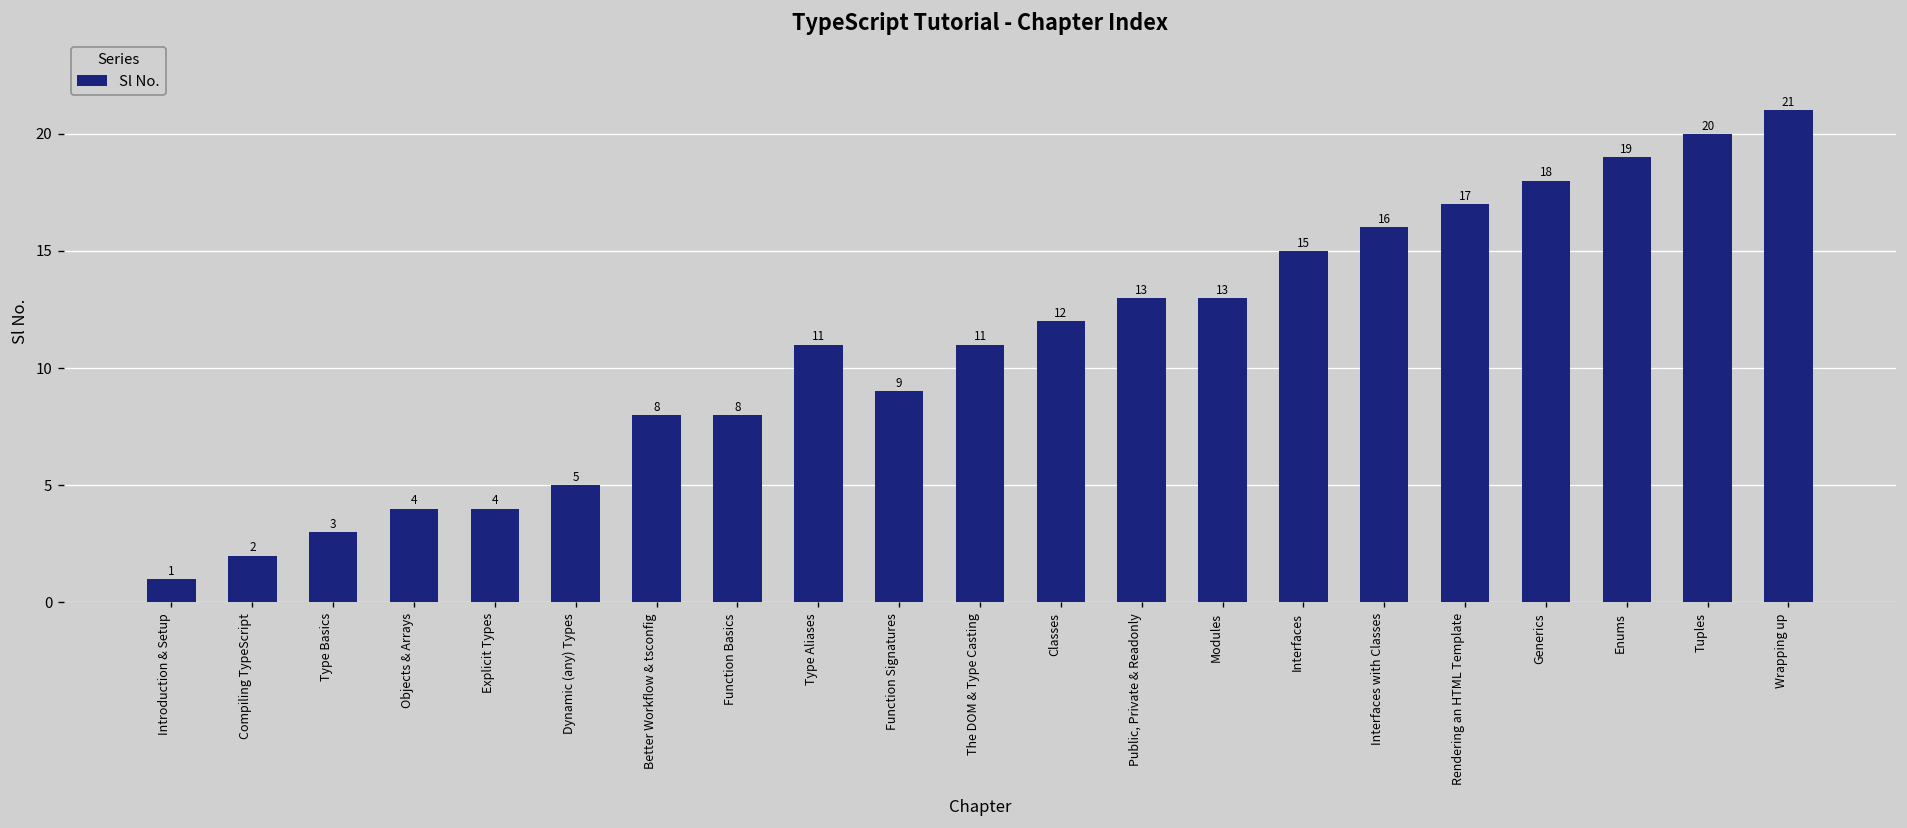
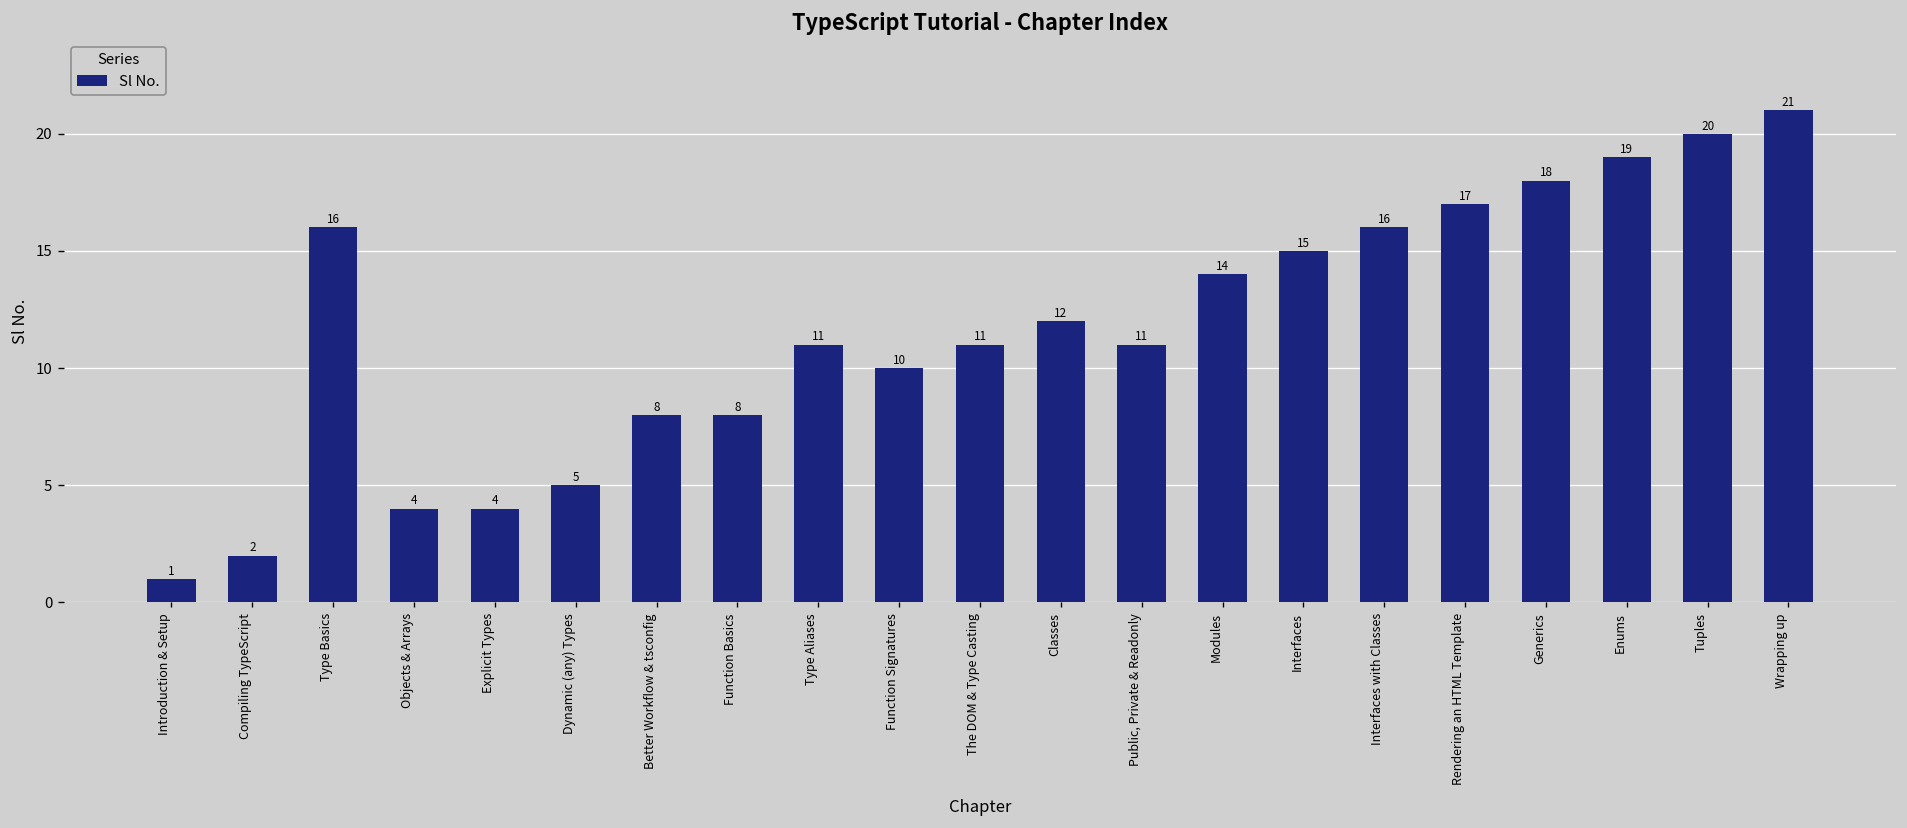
Type Basics: 3 -> 16
Function Signatures: 9 -> 10
Public, Private & Readonly: 13 -> 11
Modules: 13 -> 14
